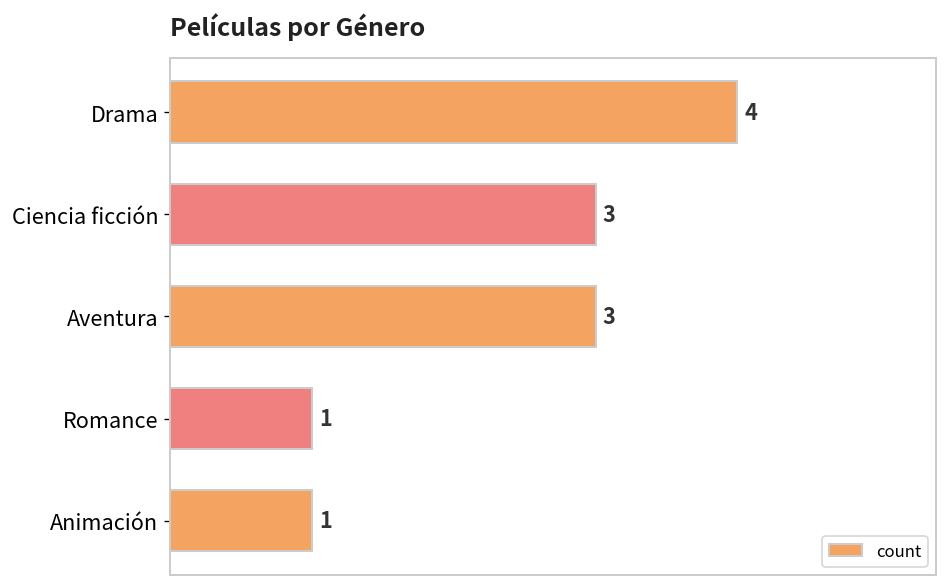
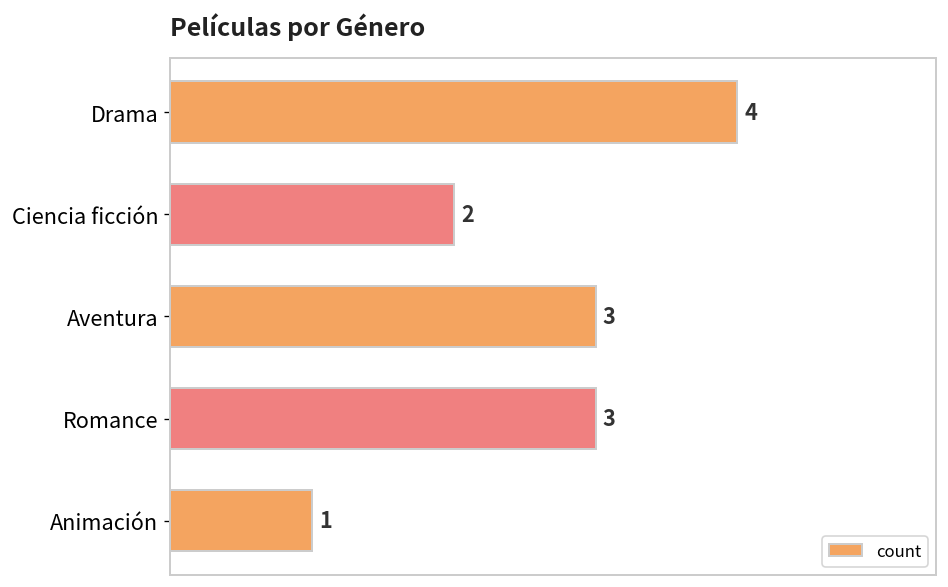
Ciencia ficción: 3 -> 2
Romance: 1 -> 3
